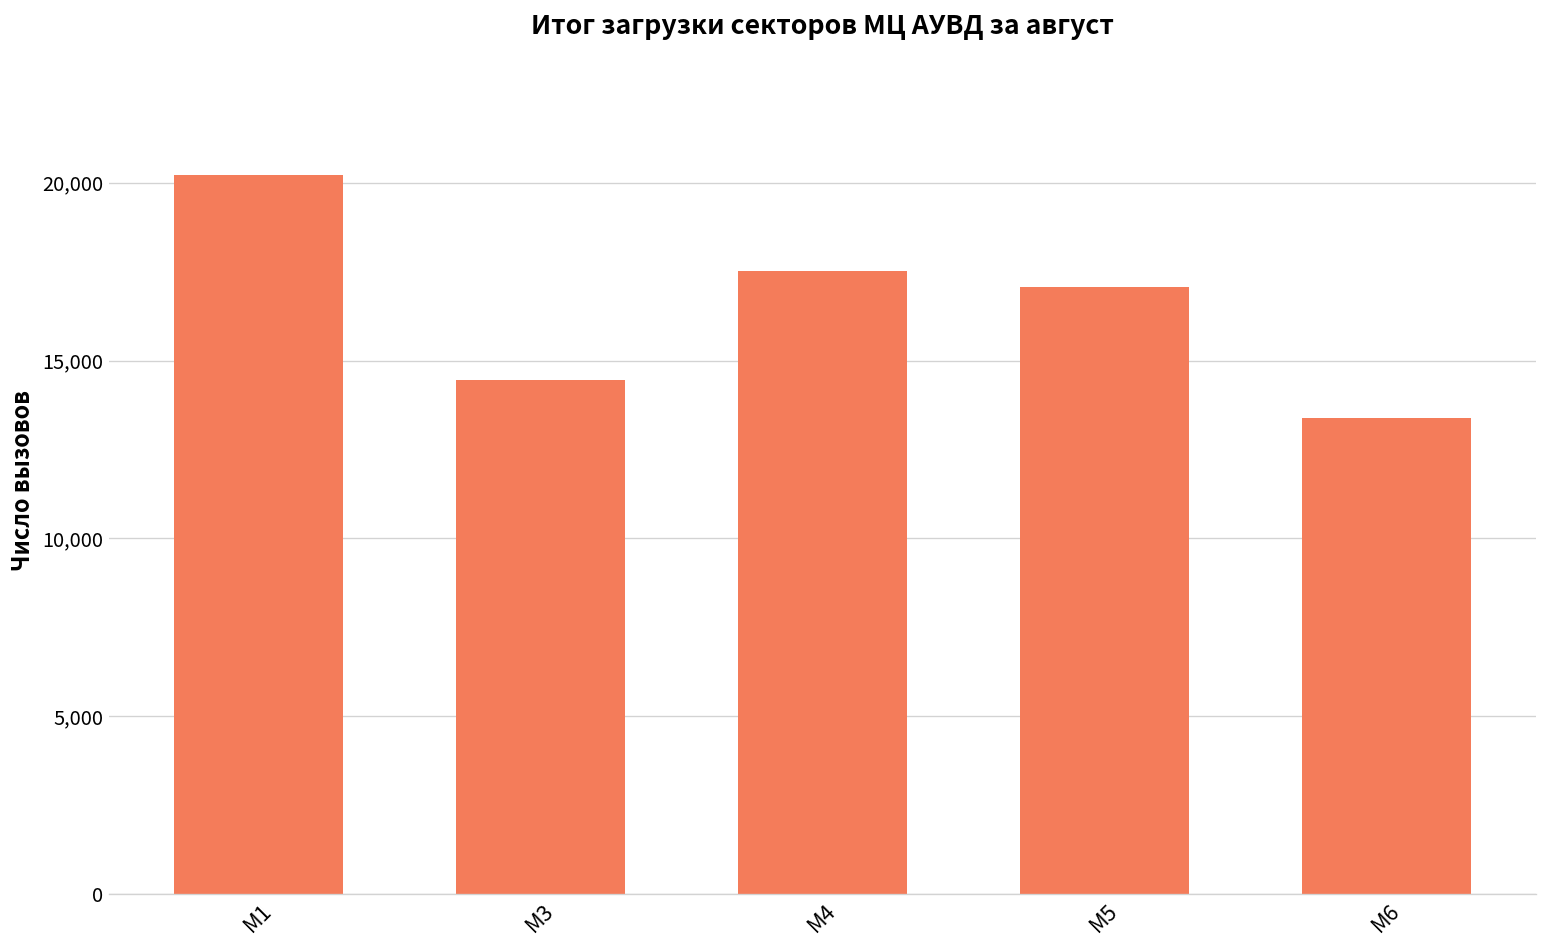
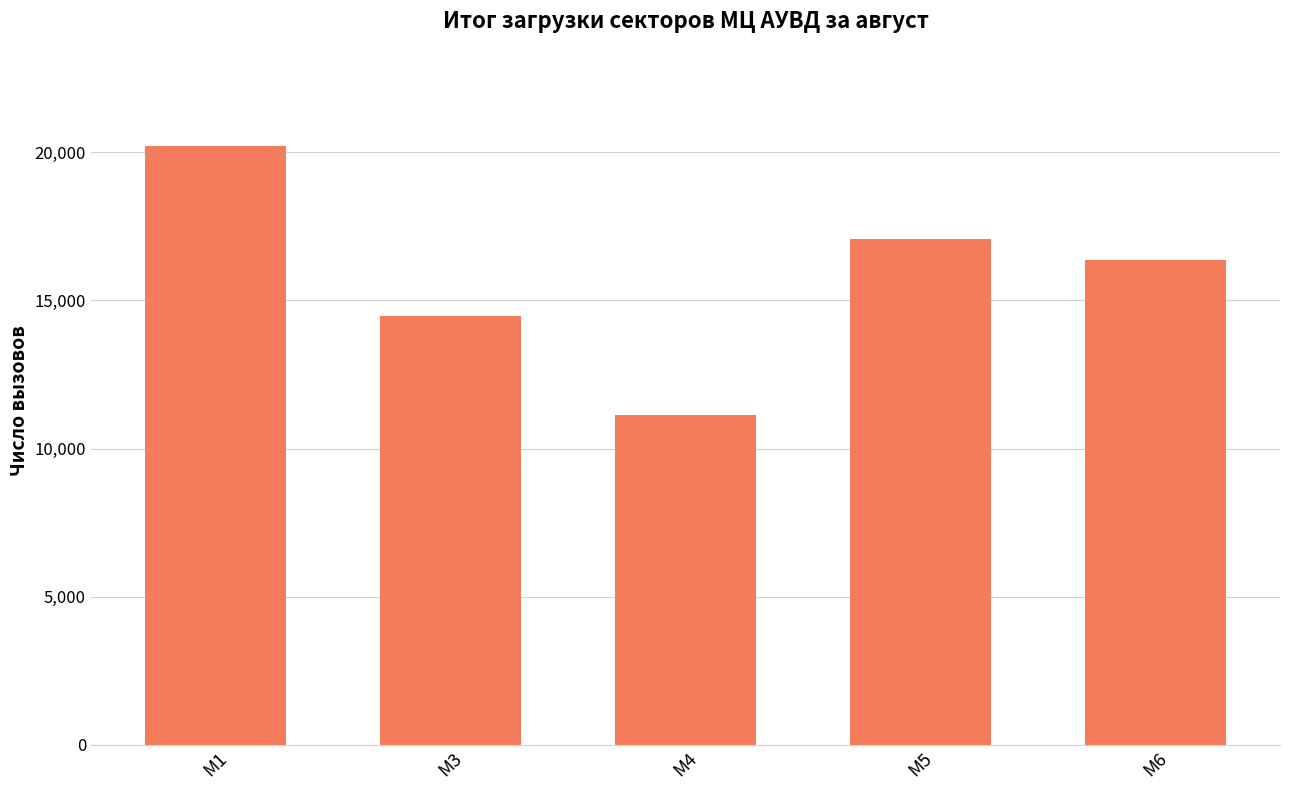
М4: 17,500 -> 11,100
М6: 13,400 -> 16,400
